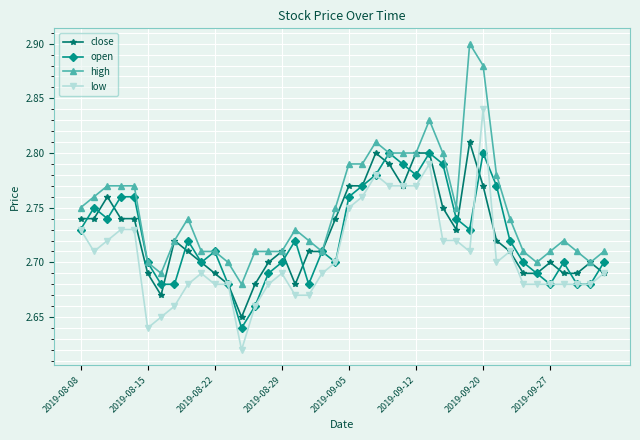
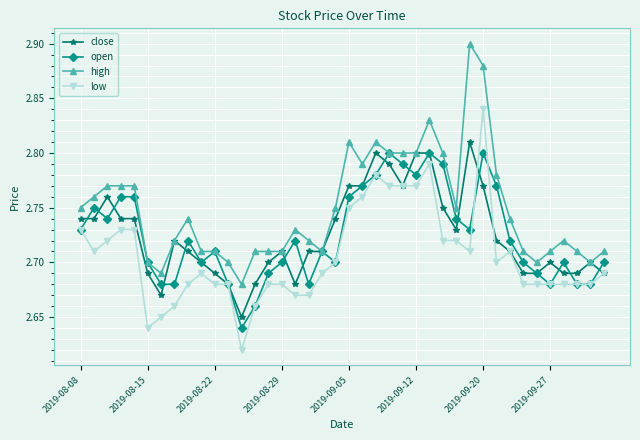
low, 2019-08-29: 2.69 -> 2.68
high, 2019-09-05: 2.79 -> 2.81
